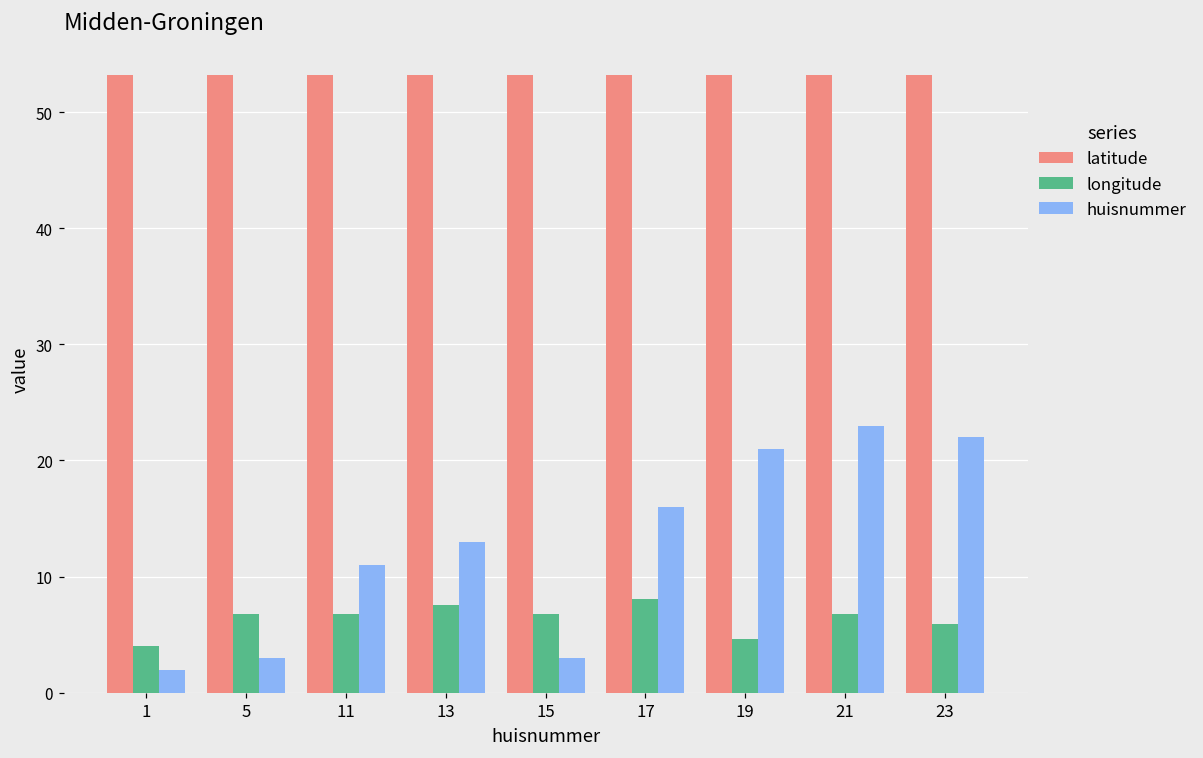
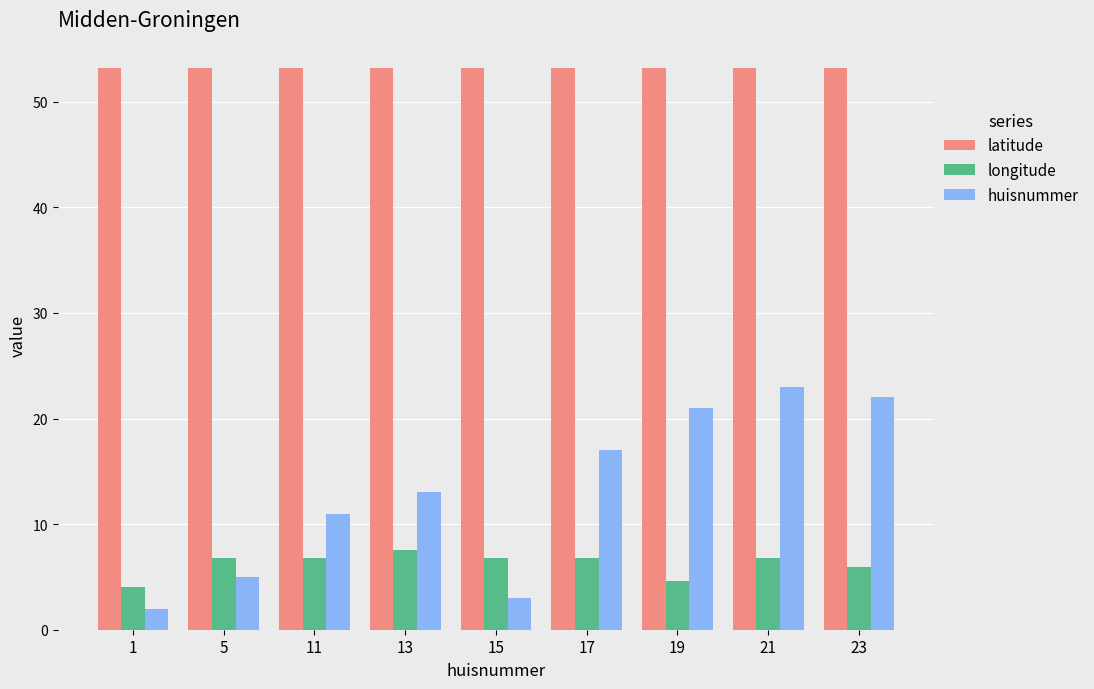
huisnummer, 5: 3 -> 5
longitude, 17: 8.0 -> 6.8
huisnummer, 17: 16 -> 17
